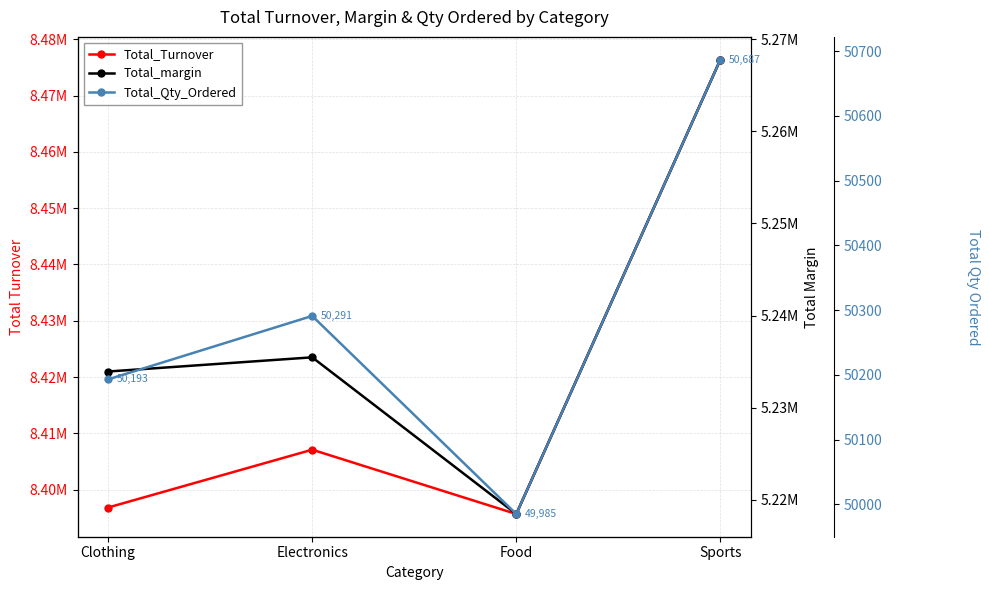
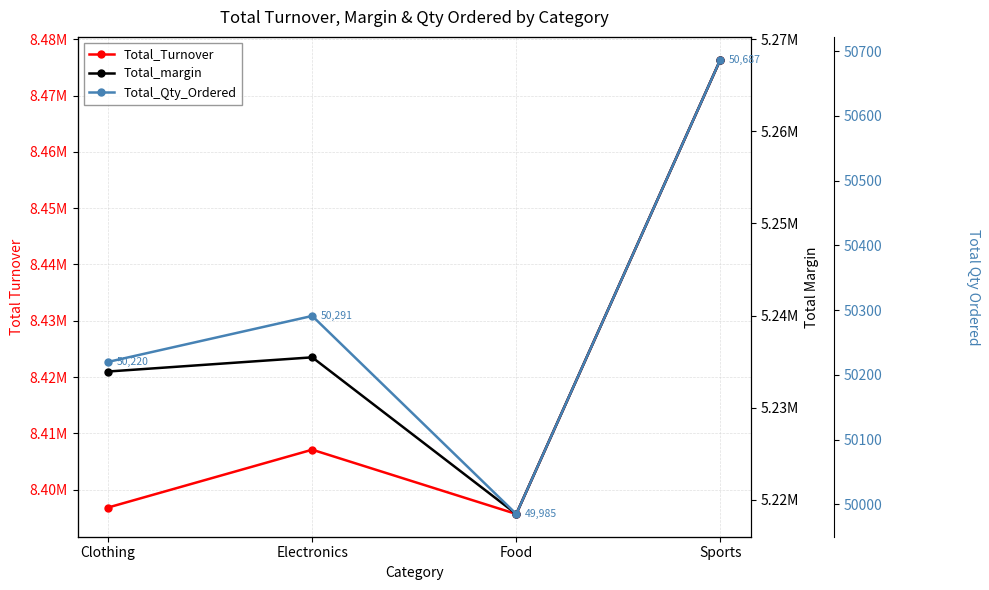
Total_Qty_Ordered, Clothing: 50,193 -> 50,220
